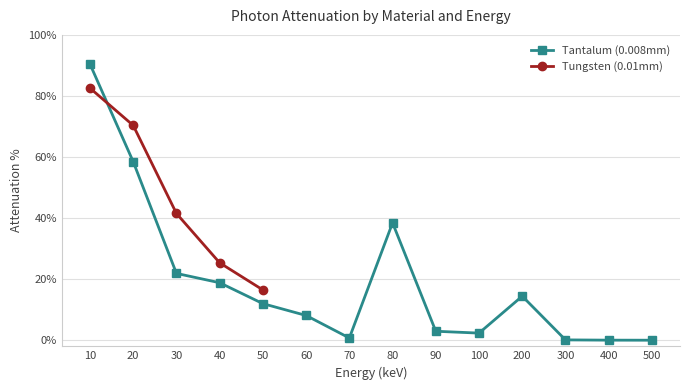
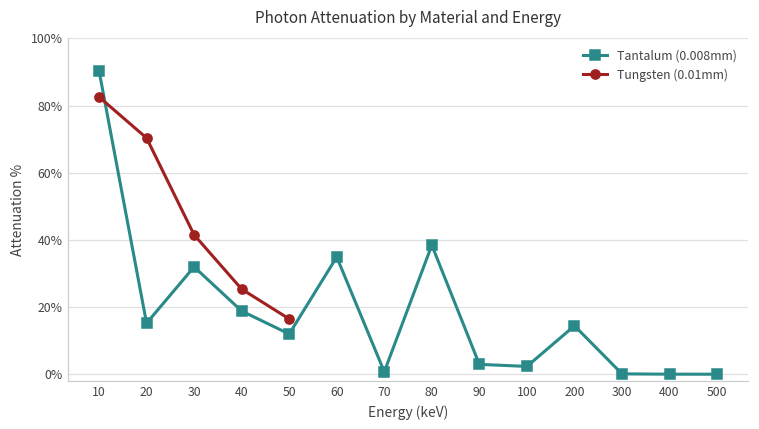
Tantalum (0.008mm), 20: 58% -> 15%
Tantalum (0.008mm), 30: 22% -> 32%
Tantalum (0.008mm), 60: 8% -> 35%
